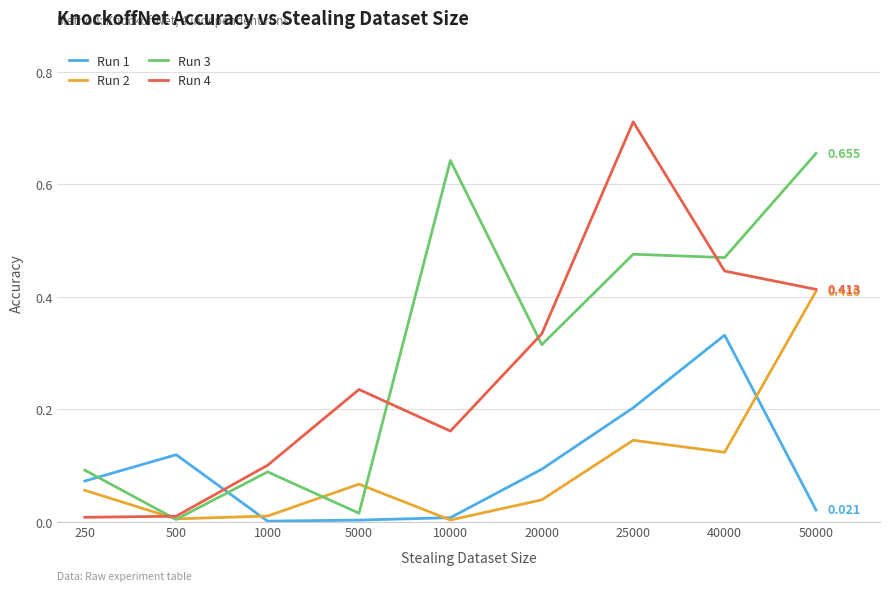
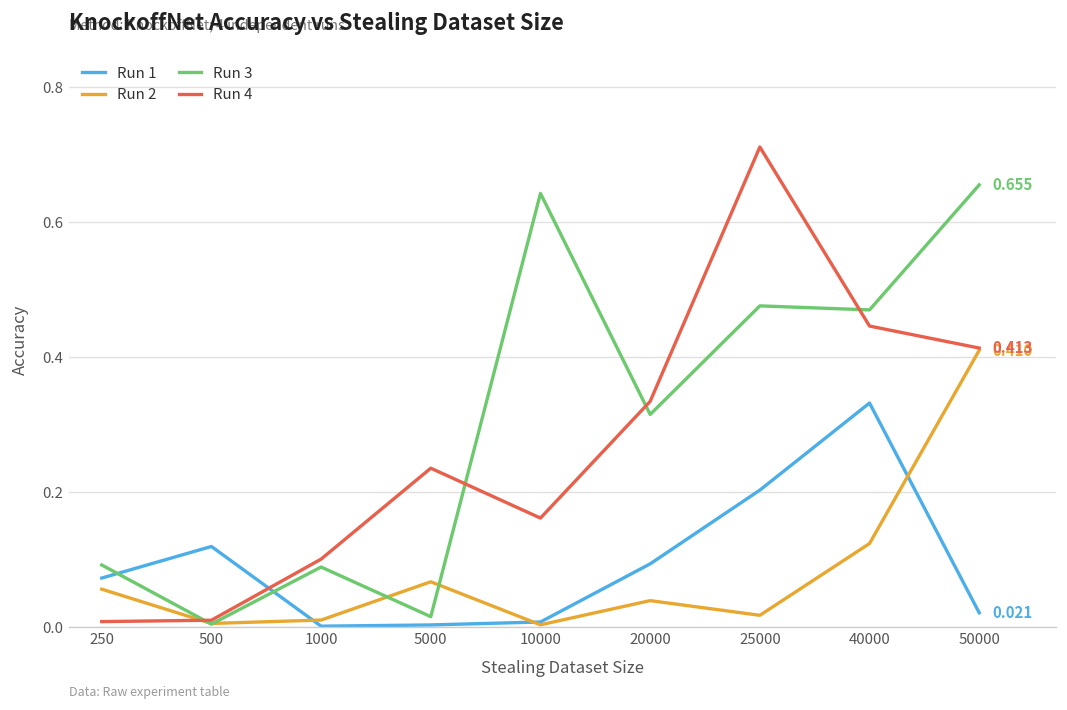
Run 2, 25000: 0.14 -> 0.02
